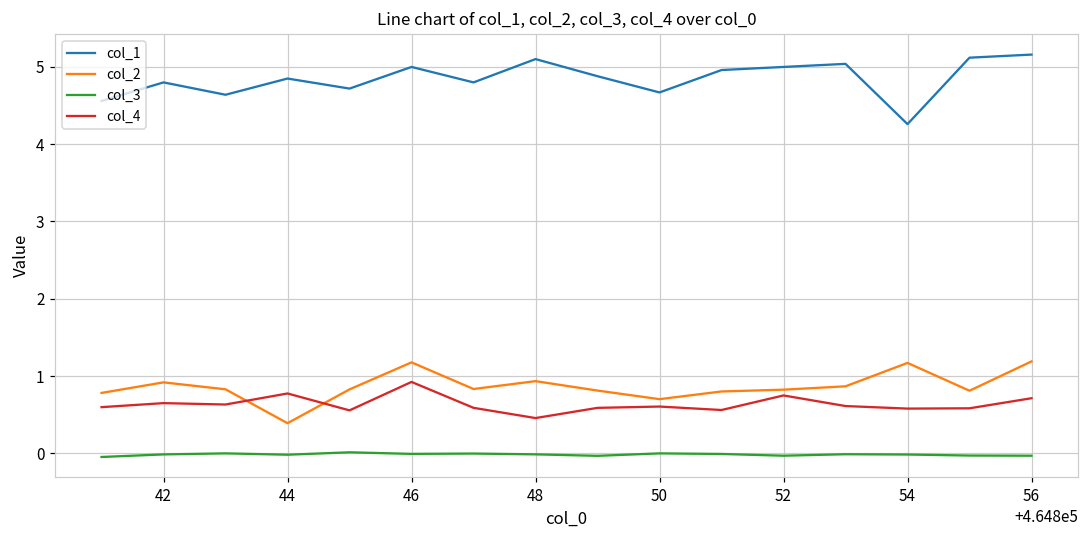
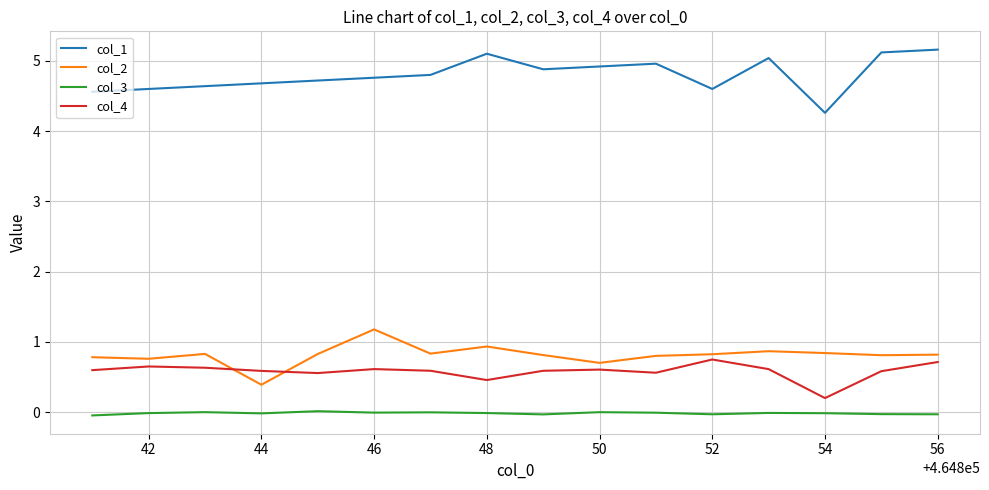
col_1, 42: 4.8 -> 4.6
col_2, 42: 0.9 -> 0.8
col_1, 44: 4.9 -> 4.7
col_4, 44: 0.8 -> 0.6
col_1, 46: 5.0 -> 4.8
col_4, 46: 0.9 -> 0.6
col_1, 50: 4.7 -> 4.9
col_1, 52: 5.0 -> 4.6
col_2, 54: 1.2 -> 0.8
col_4, 54: 0.6 -> 0.2
col_2, 56: 1.2 -> 0.8
